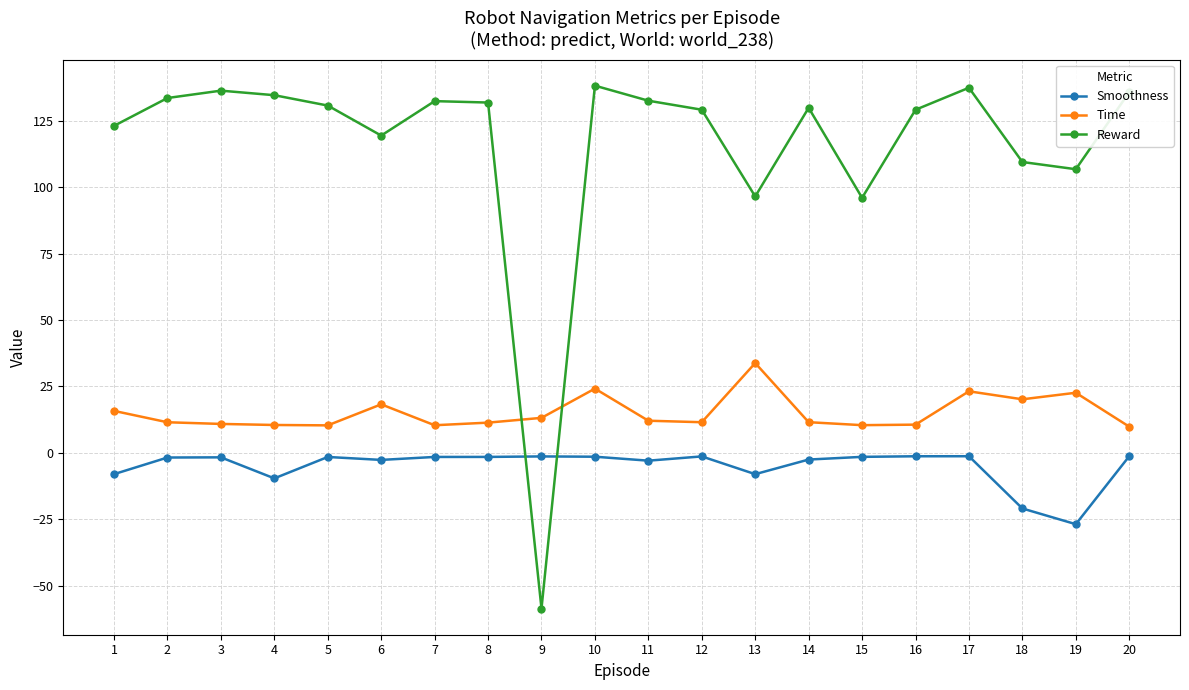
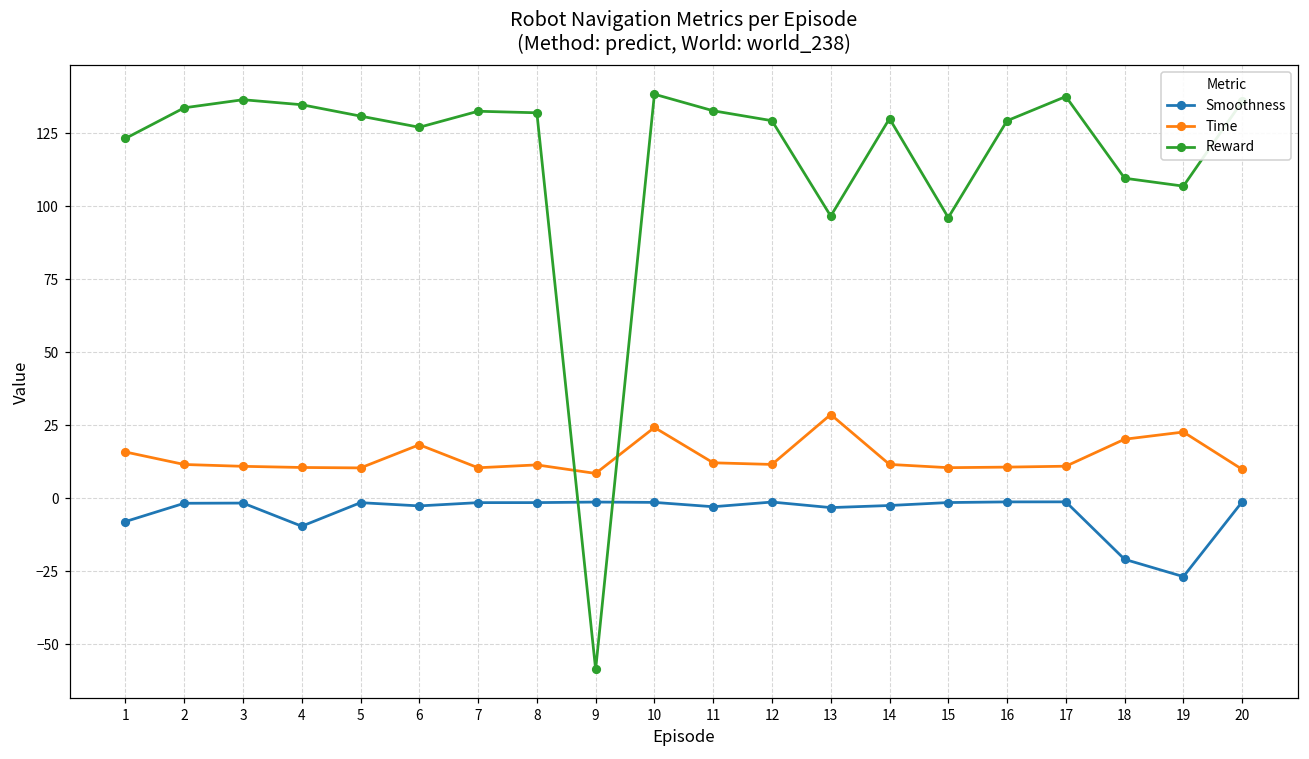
Reward, 6: 119 -> 127
Time, 9: 13 -> 8
Smoothness, 13: -8 -> -3
Time, 13: 34 -> 29
Time, 17: 23 -> 11
